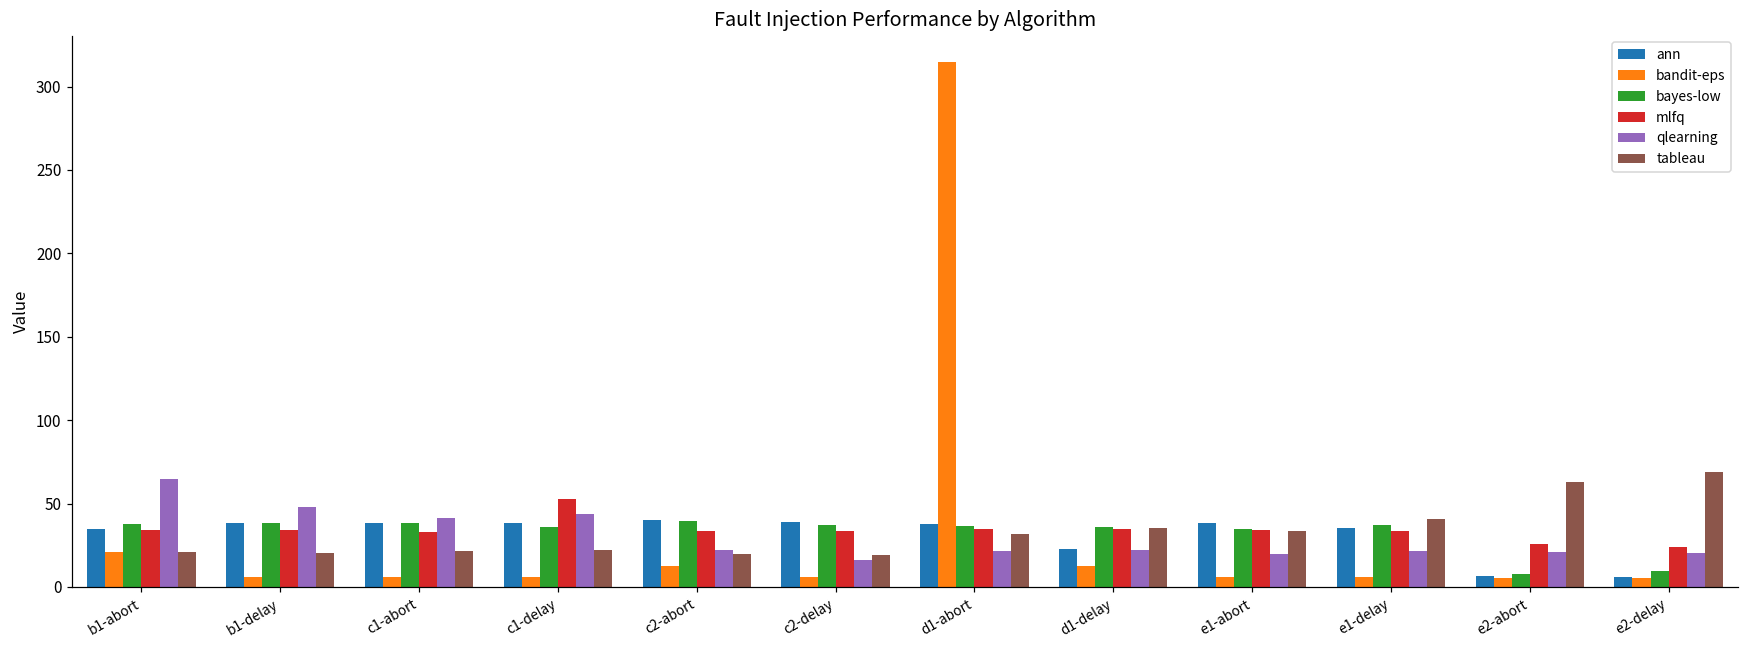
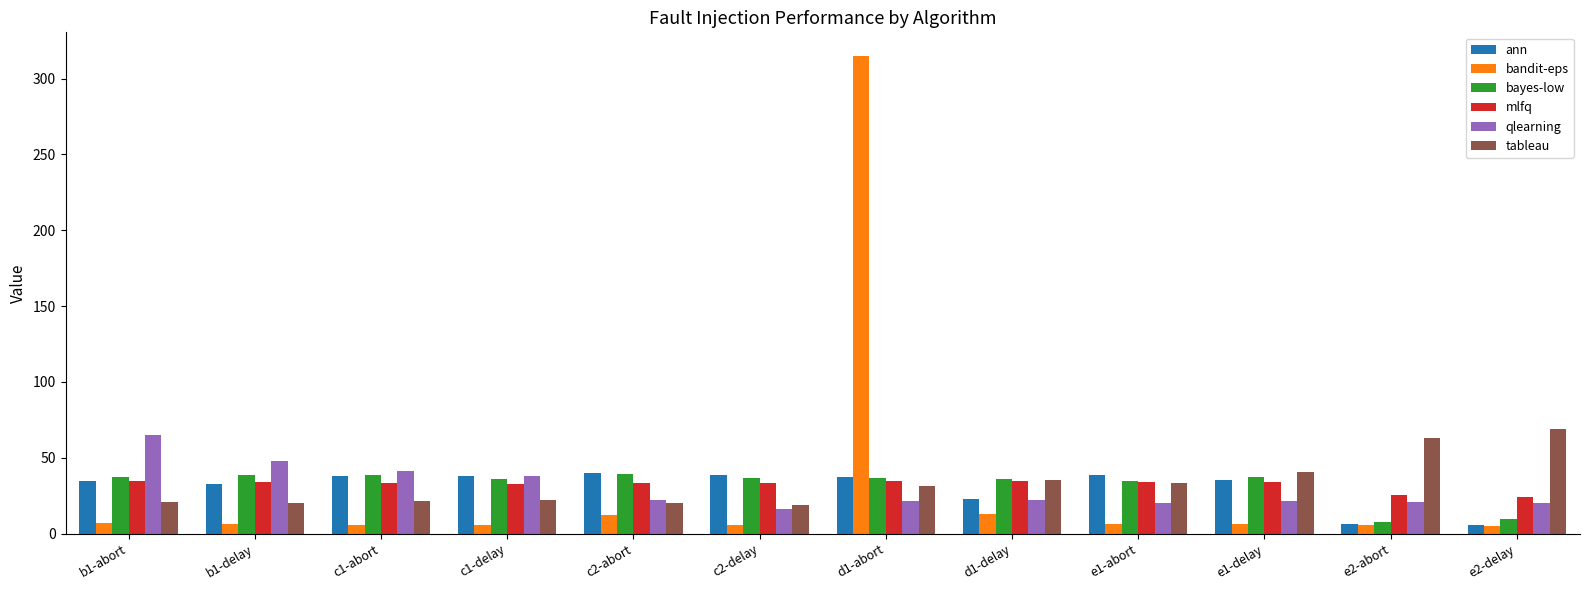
bandit-eps, b1-abort: 21 -> 7
ann, b1-delay: 38 -> 33
mlfq, c1-delay: 53 -> 33
qlearning, c1-delay: 44 -> 38
